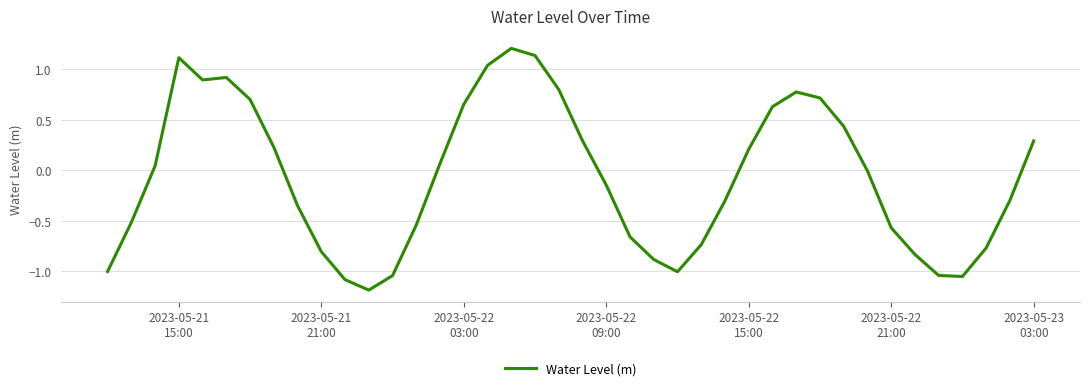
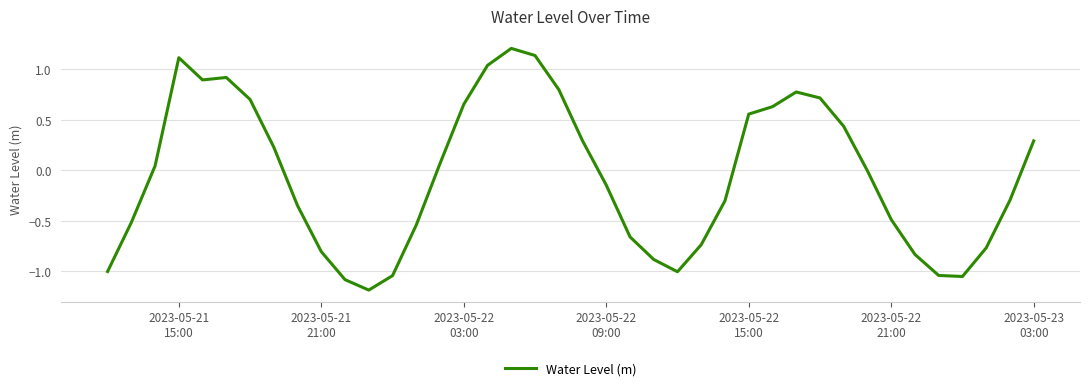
2023-05-22 15:00: 0.21 -> 0.56
2023-05-22 21:00: -0.57 -> -0.49
